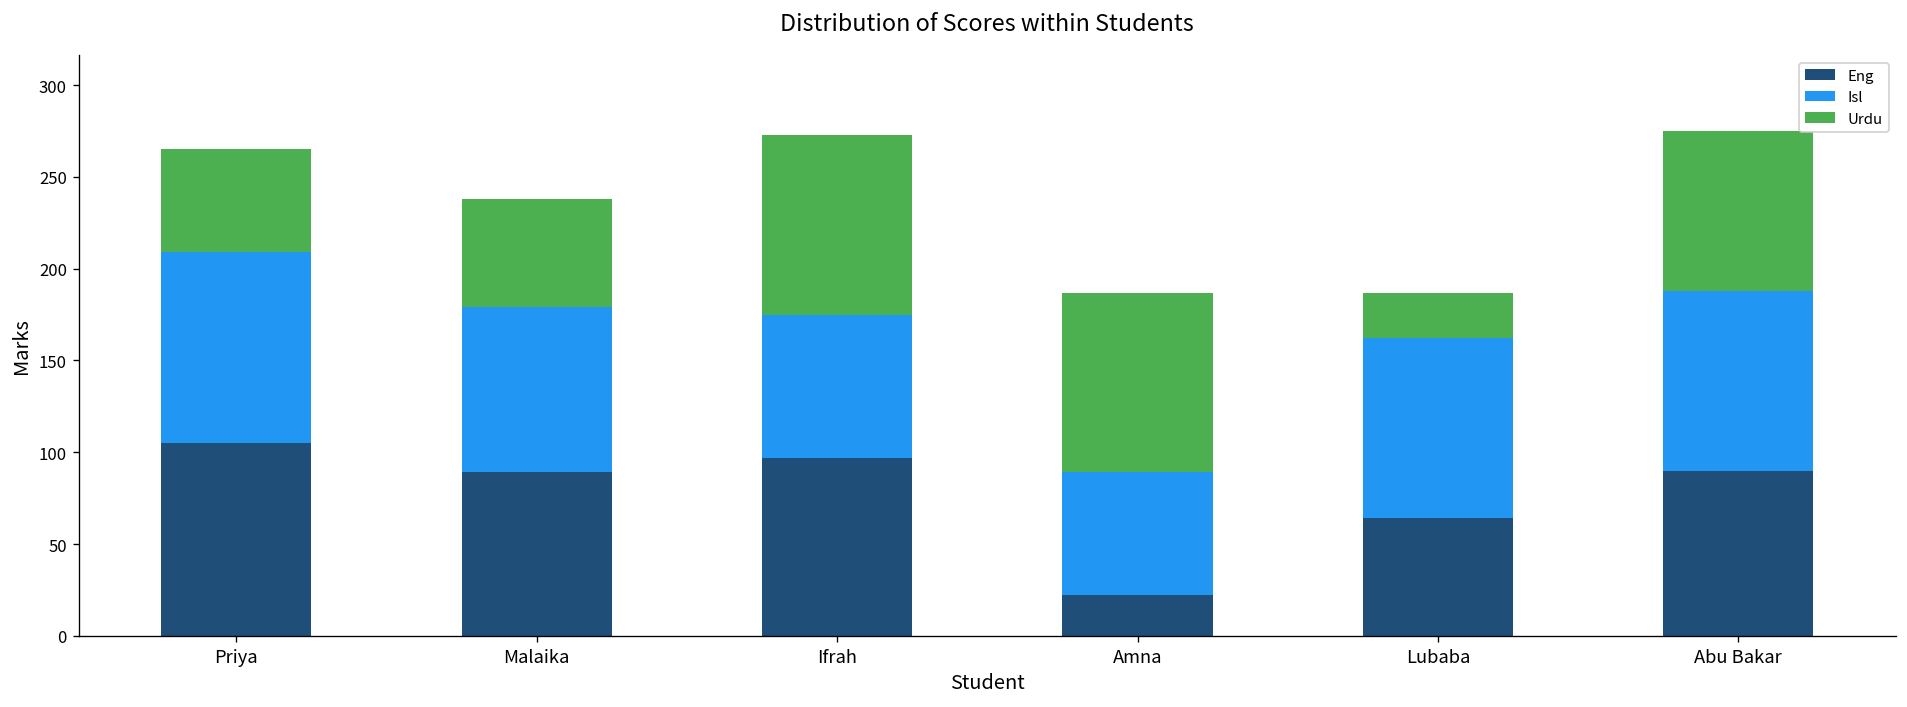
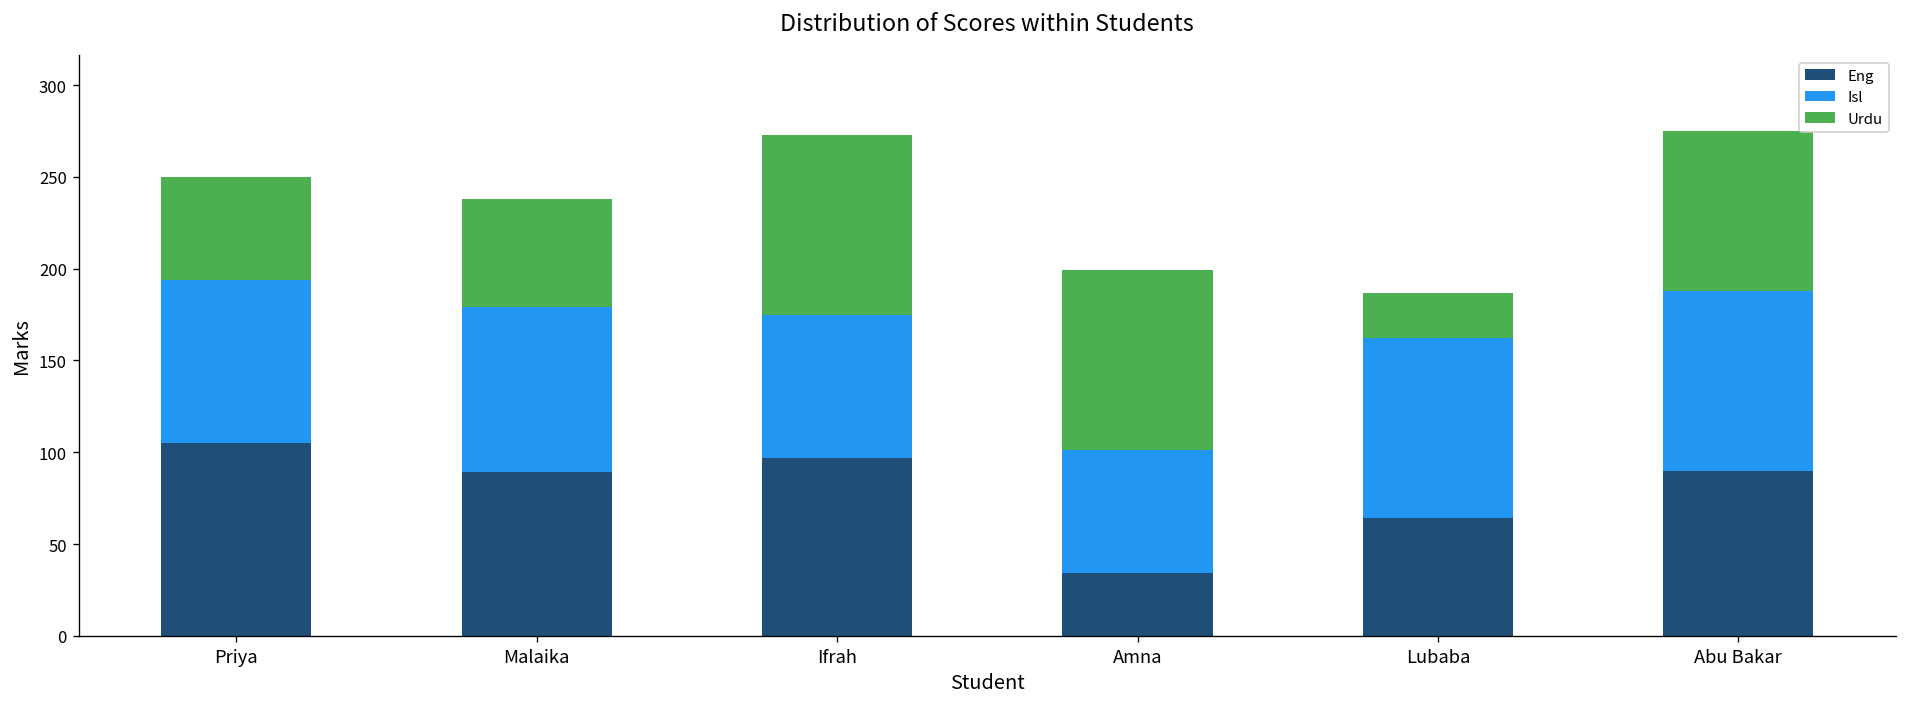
Isl, Priya: 104 -> 89
Eng, Amna: 22 -> 34
